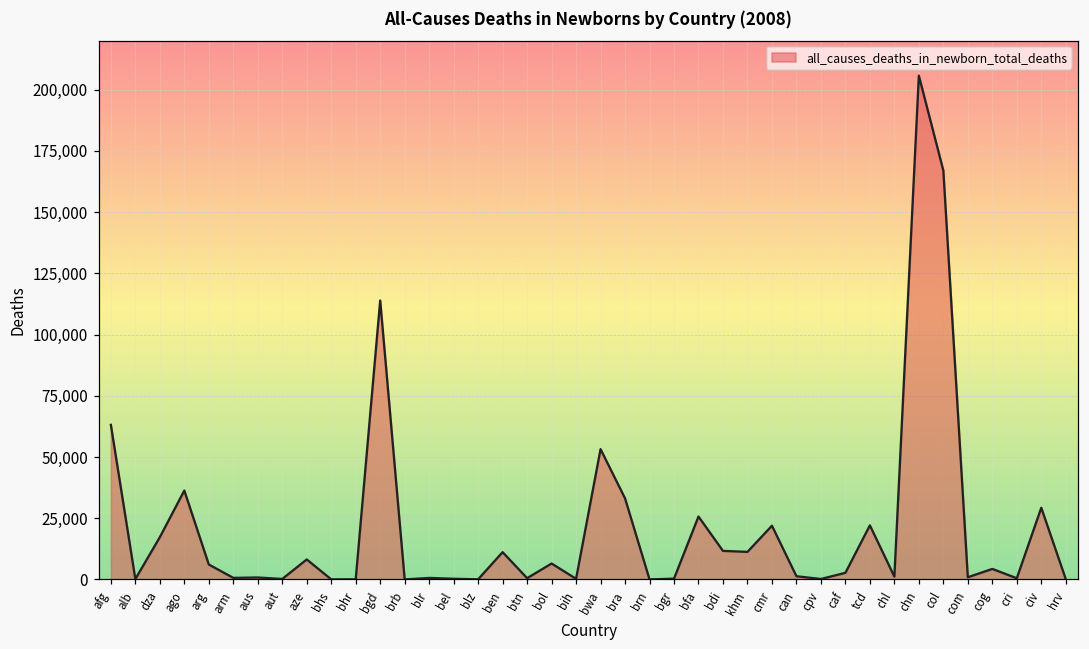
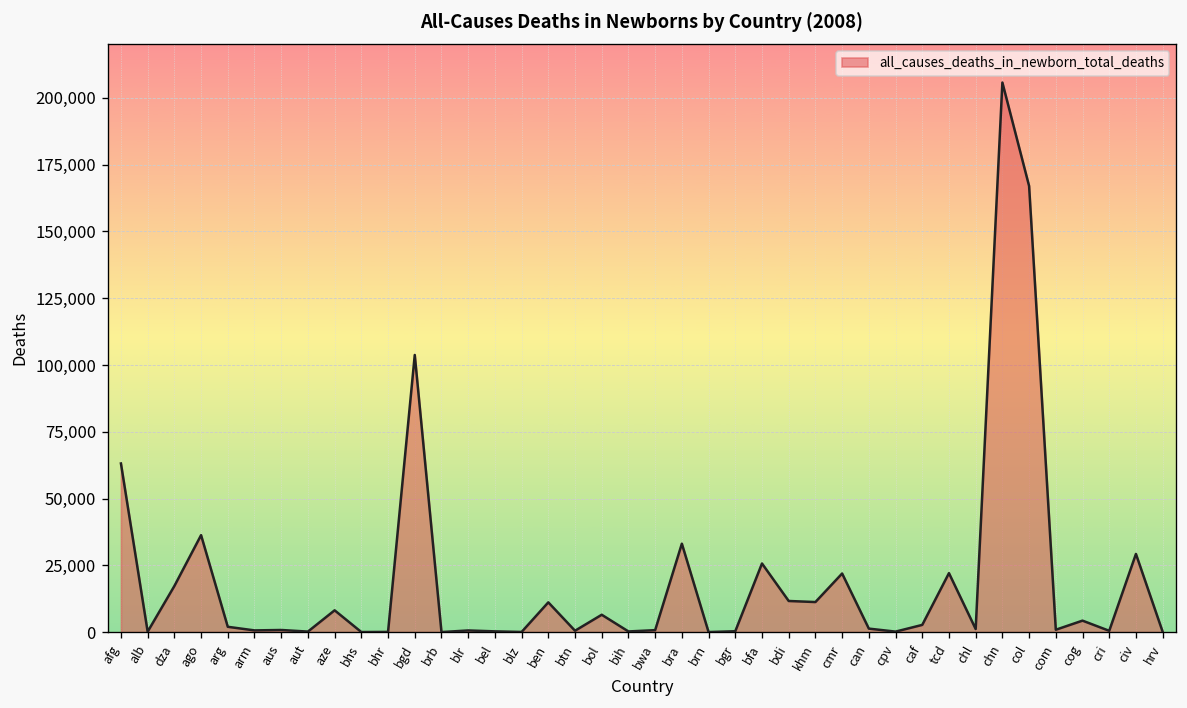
arg: 6,000 -> 2,000
bgd: 114,000 -> 104,000
bwa: 53,000 -> 1,000
